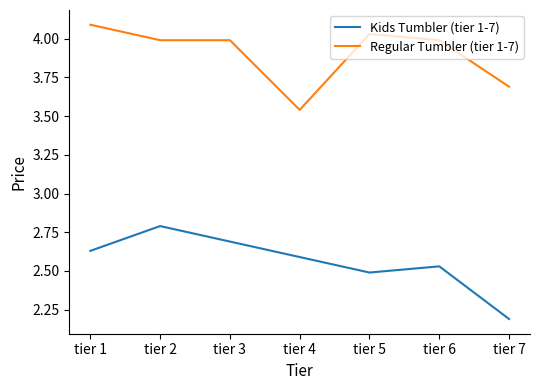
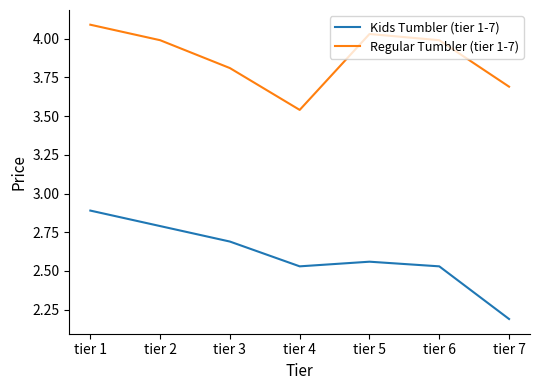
Kids Tumbler (tier 1-7), tier 1: 2.63 -> 2.89
Regular Tumbler (tier 1-7), tier 3: 3.99 -> 3.81
Kids Tumbler (tier 1-7), tier 4: 2.59 -> 2.53
Kids Tumbler (tier 1-7), tier 5: 2.49 -> 2.56
